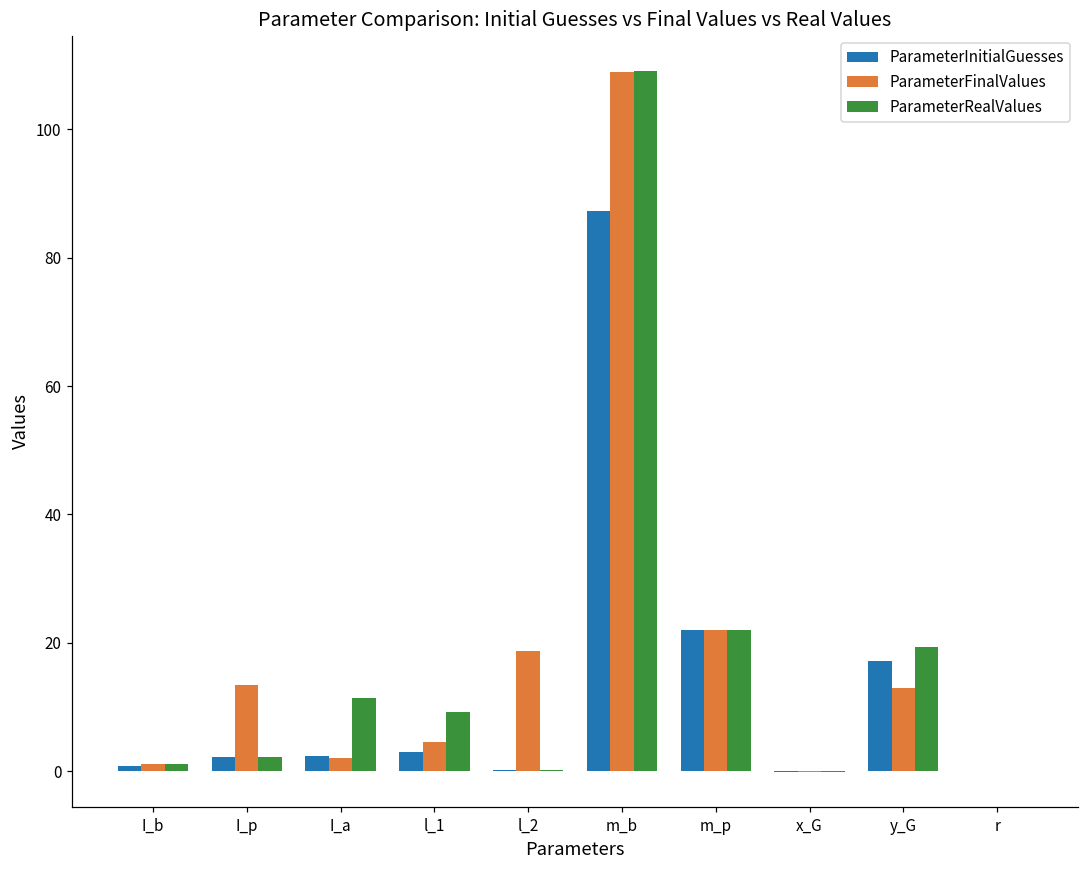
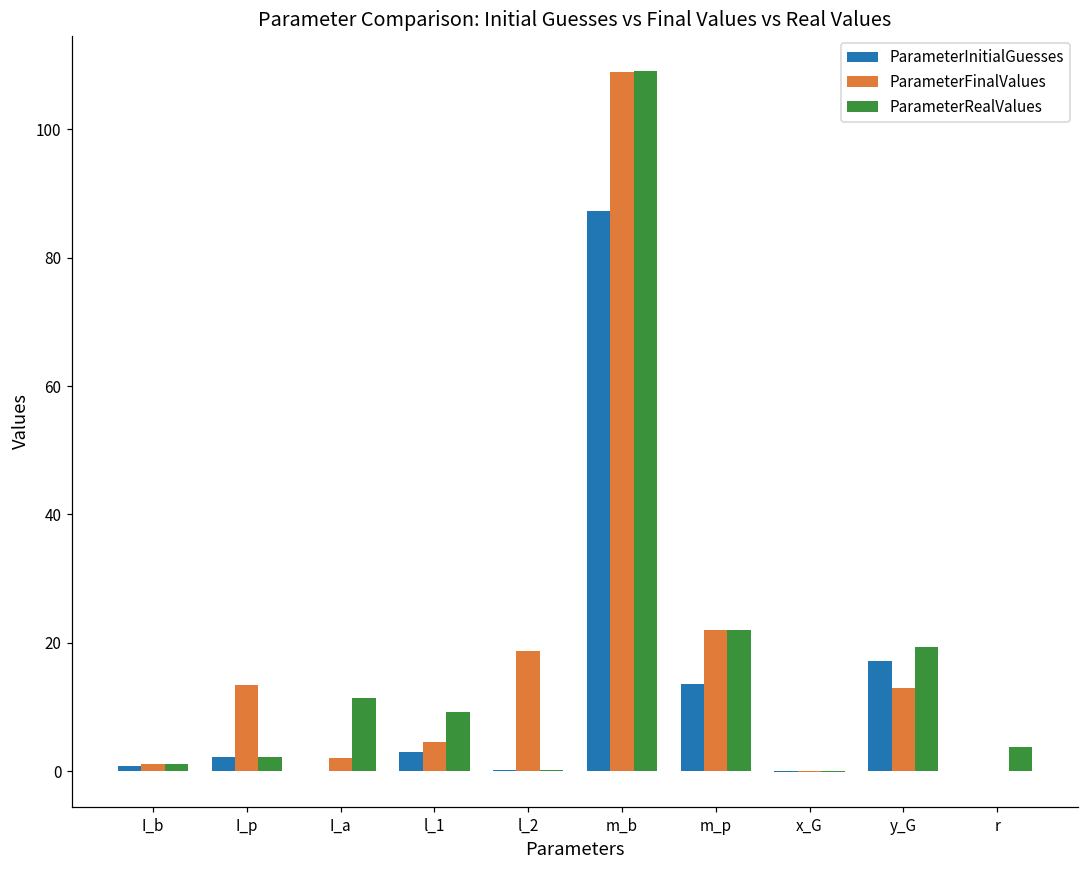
ParameterInitialGuesses, I_a: 2 -> 0
ParameterInitialGuesses, m_p: 22 -> 14
ParameterRealValues, r: 0 -> 4
